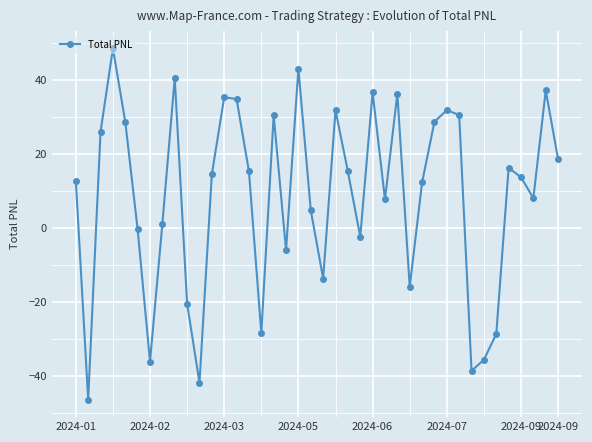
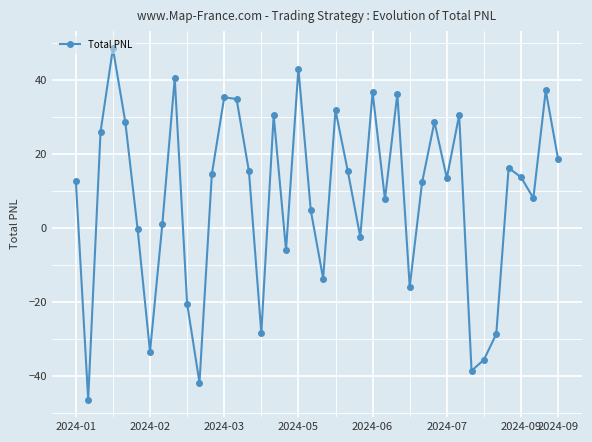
2024-02: -36 -> -33
2024-07: 32 -> 14
